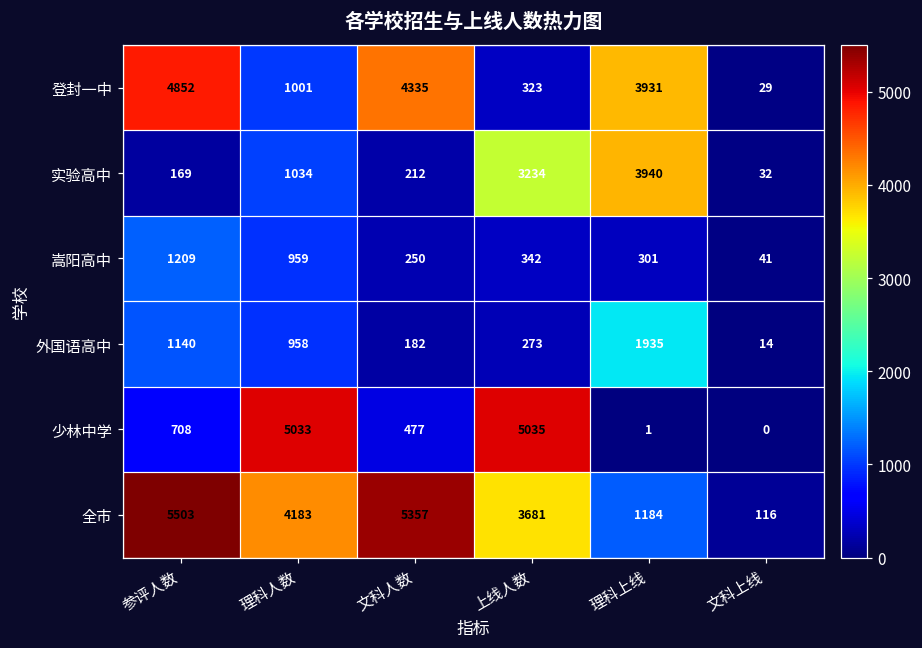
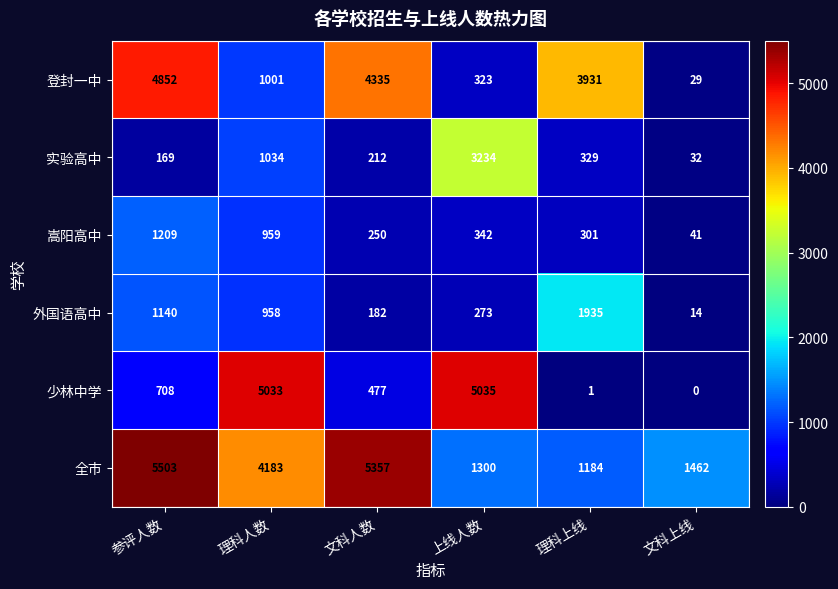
实验高中, 理科上线: 3940 -> 329
全市, 上线人数: 3681 -> 1300
全市, 文科上线: 116 -> 1462
